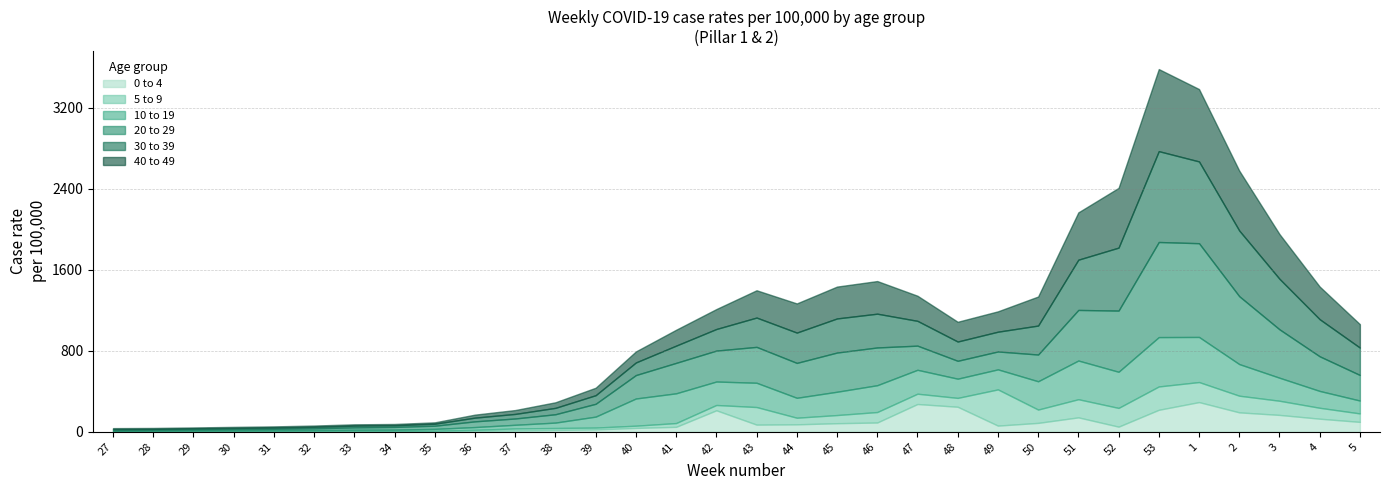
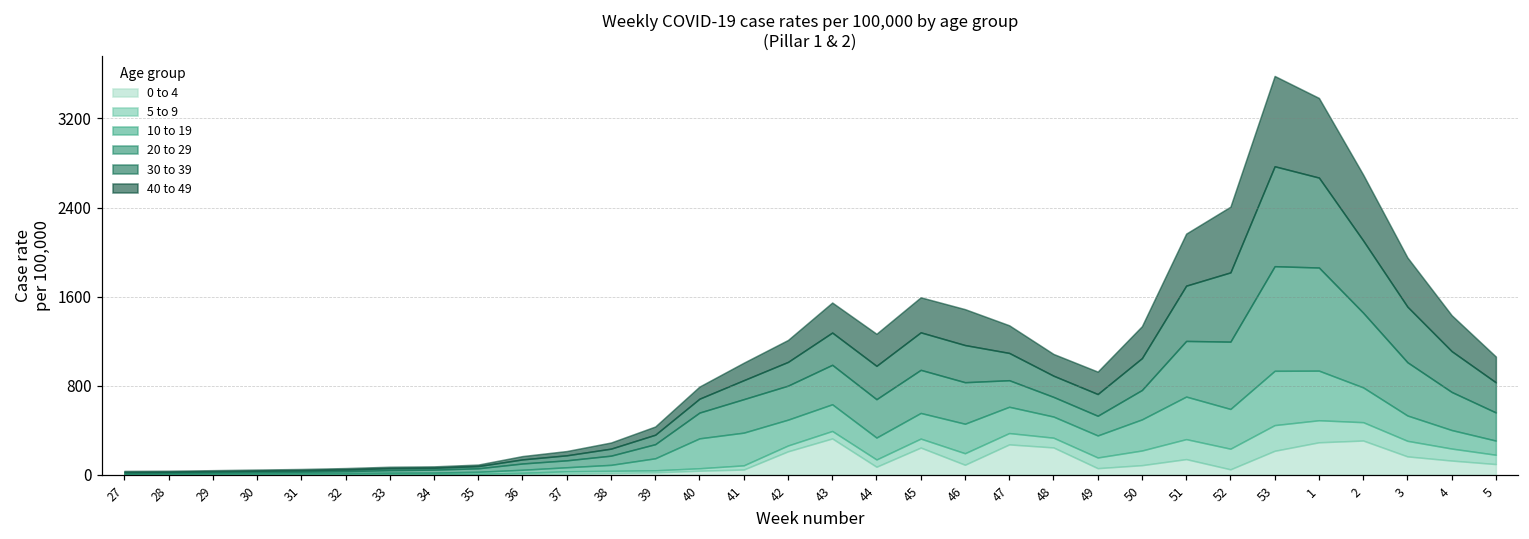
0 to 4, 43: 70 -> 330
5 to 9, 43: 170 -> 70
0 to 4, 45: 80 -> 250
5 to 9, 49: 360 -> 100
0 to 4, 2: 190 -> 310
